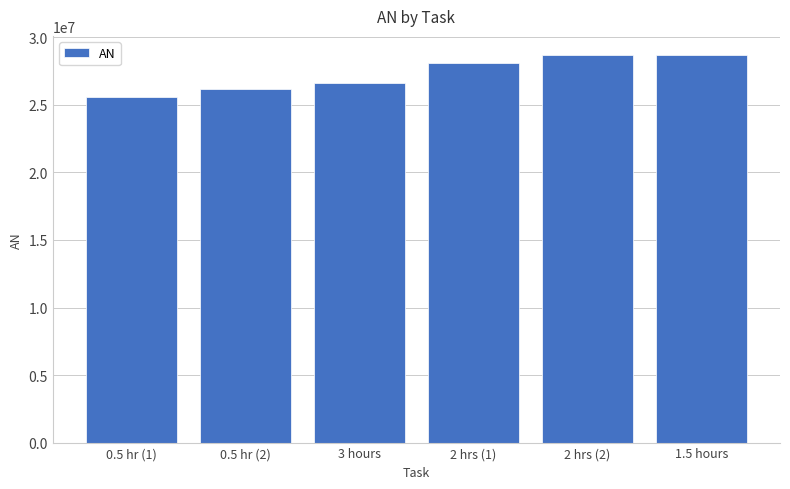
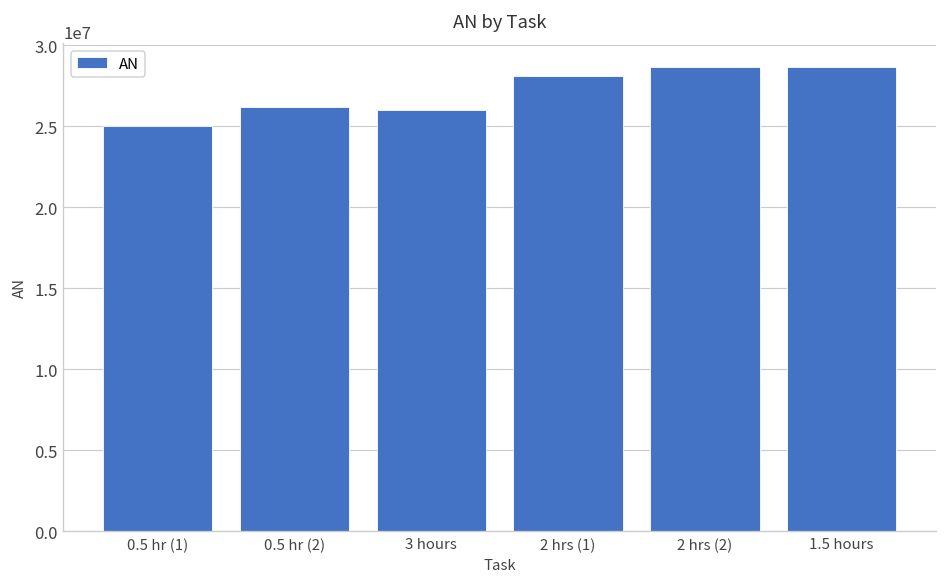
0.5 hr (1): 25600000 -> 25000000
3 hours: 26600000 -> 26000000
